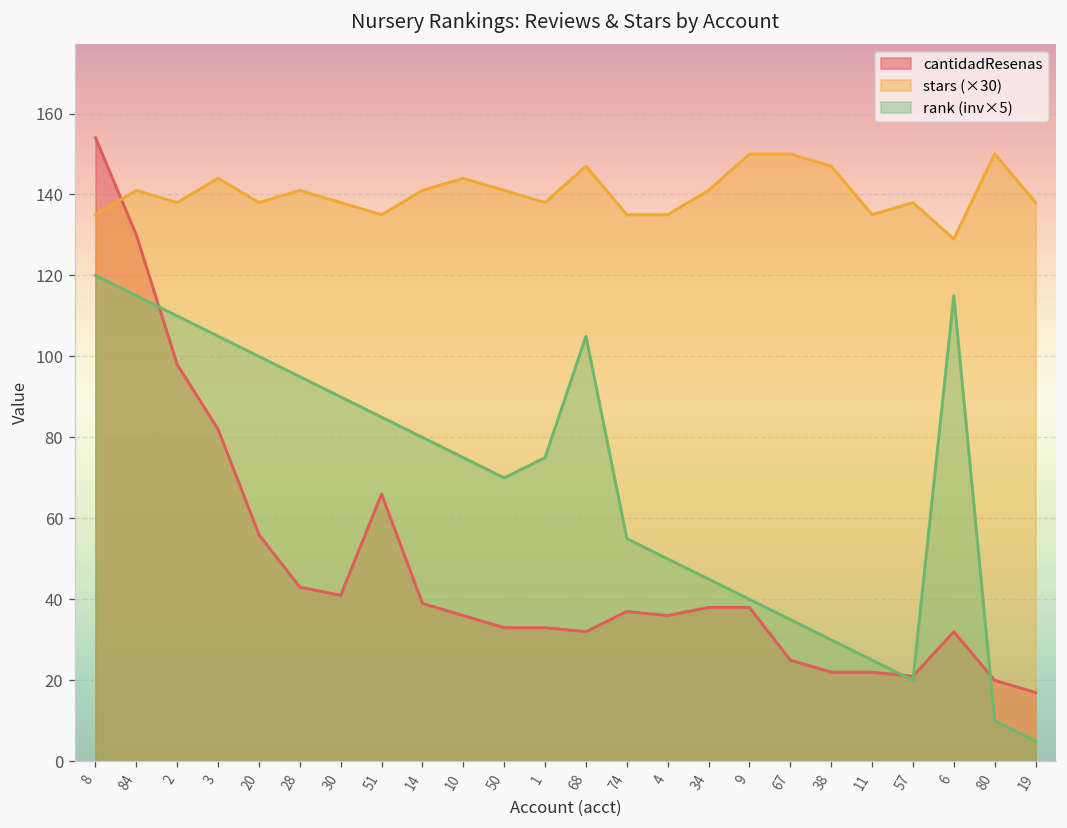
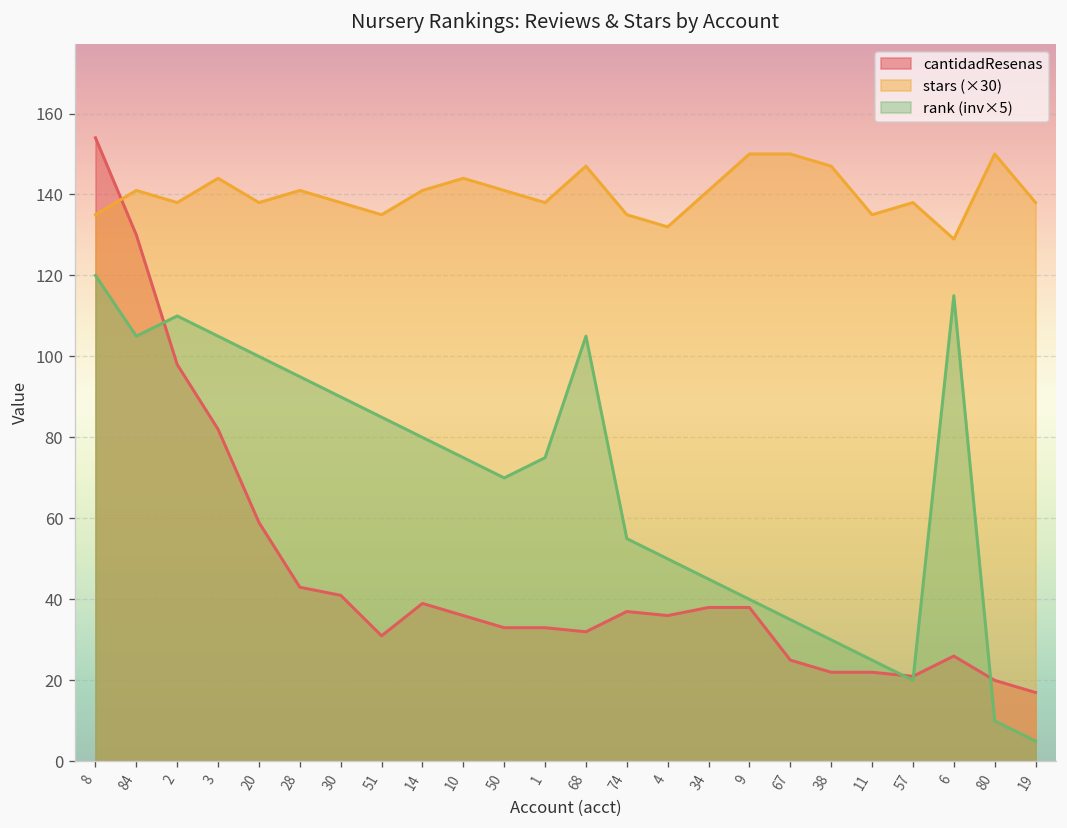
rank (inv×5), 84: 115 -> 105
cantidadResenas, 20: 56 -> 59
cantidadResenas, 51: 66 -> 31
stars (×30), 4: 135 -> 132
cantidadResenas, 6: 32 -> 26
